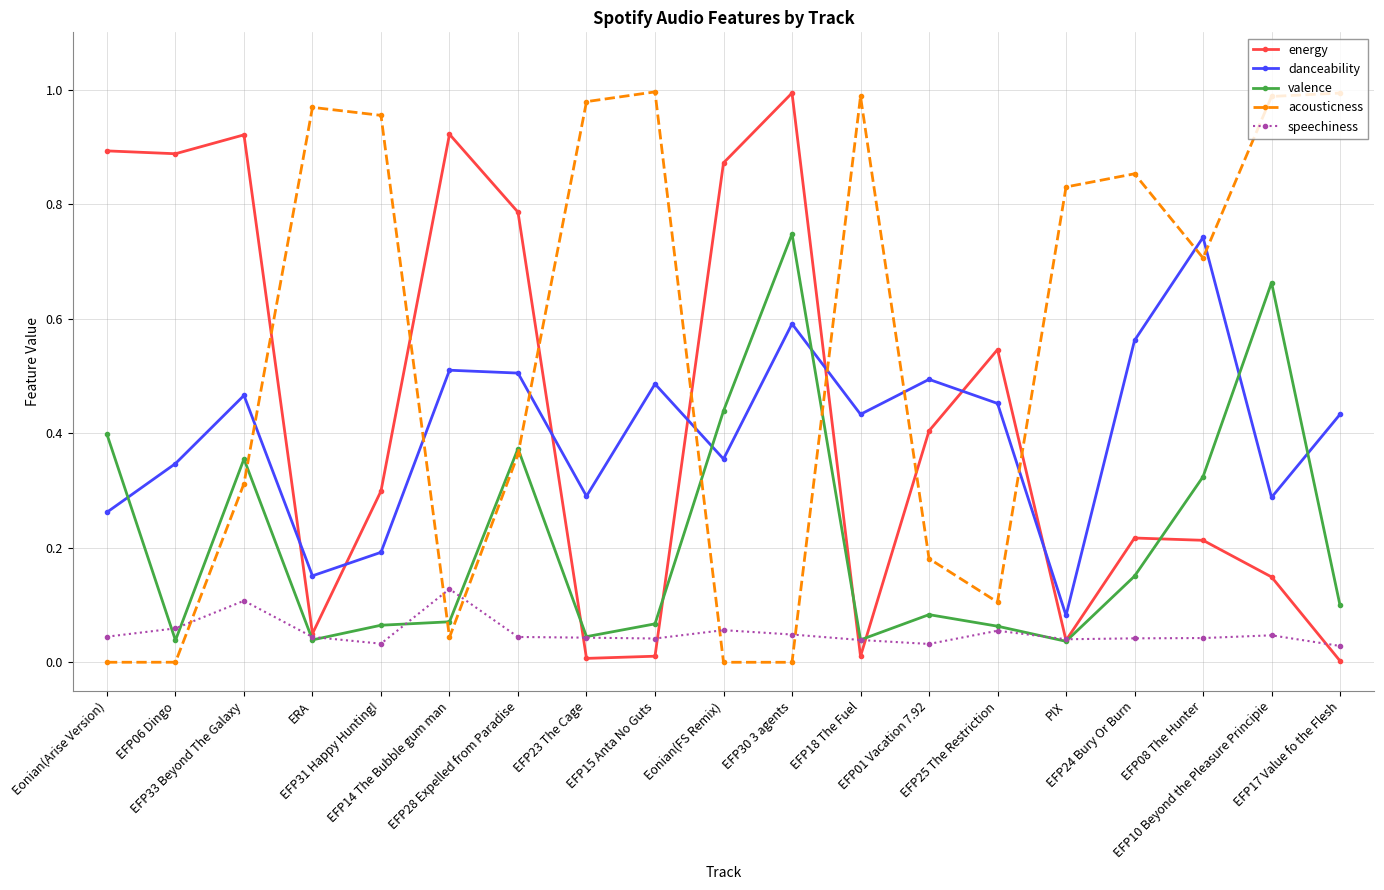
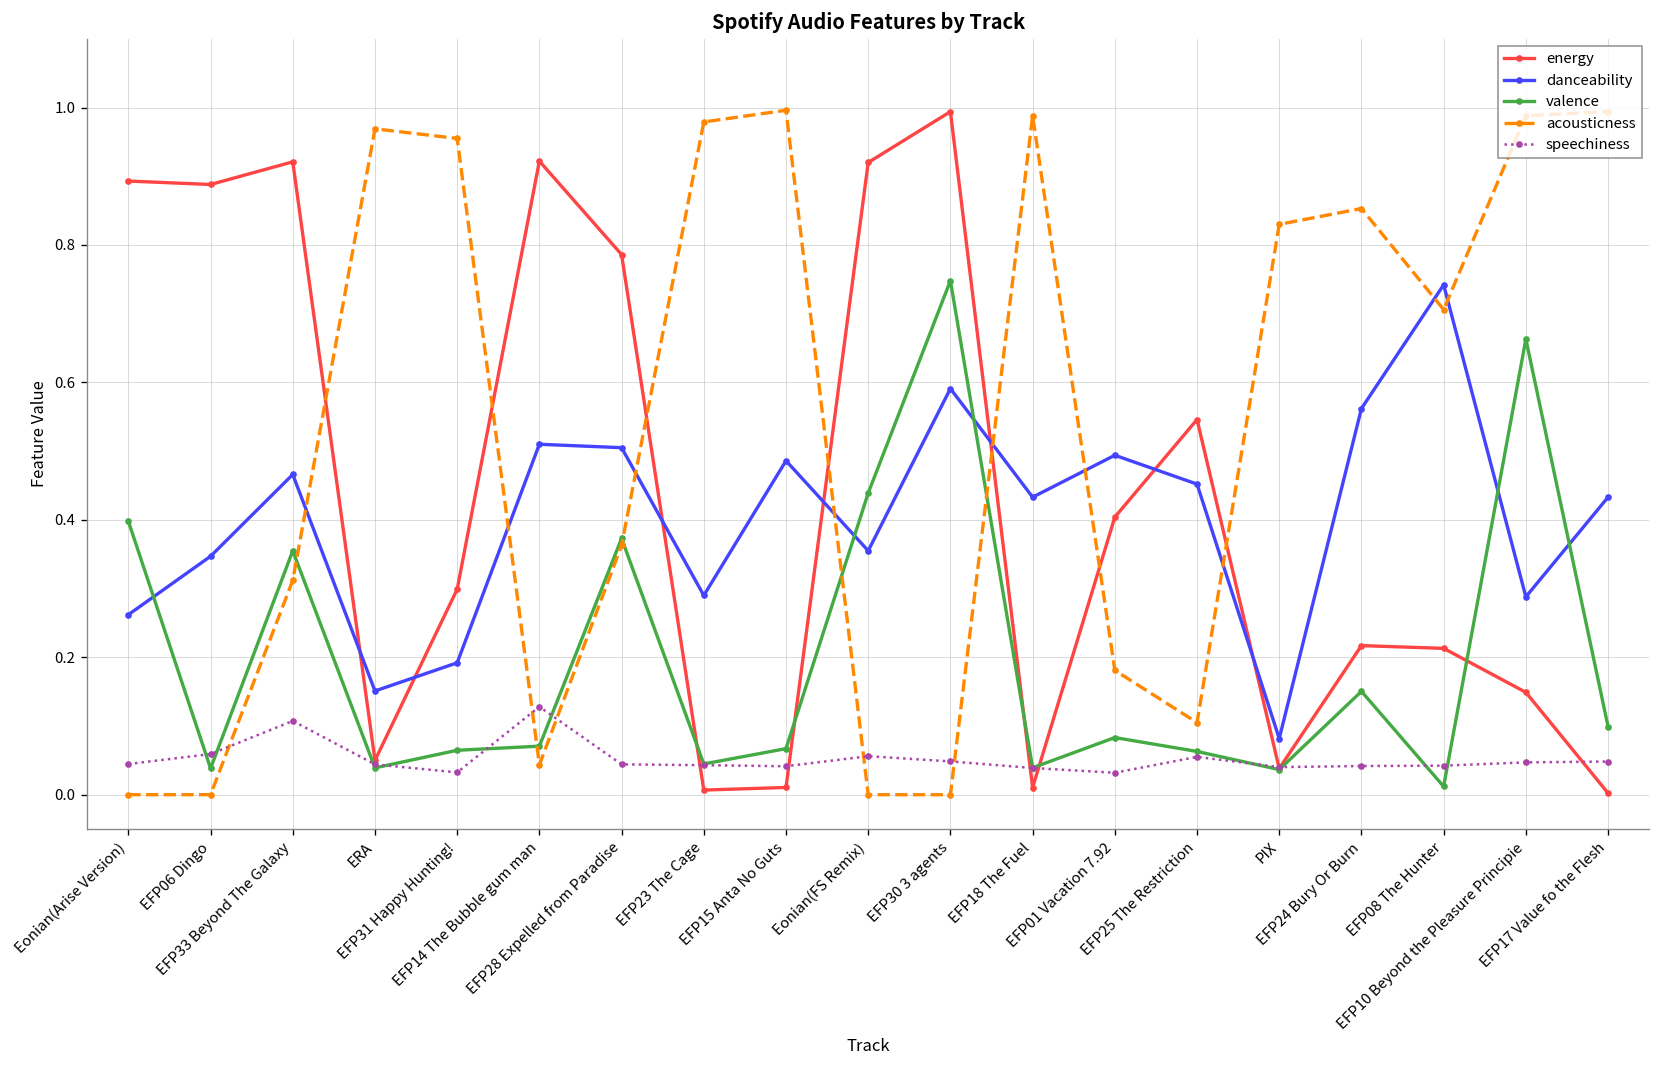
energy, Eonian(FS Remix): 0.87 -> 0.92
valence, EFP08 The Hunter: 0.32 -> 0.01
speechiness, EFP17 Value fo the Flesh: 0.03 -> 0.05
